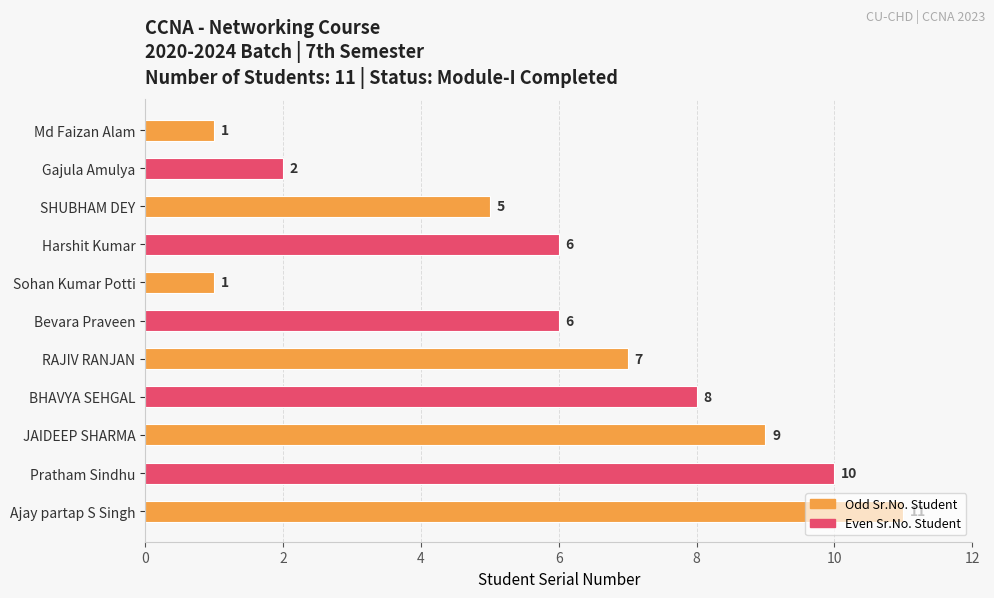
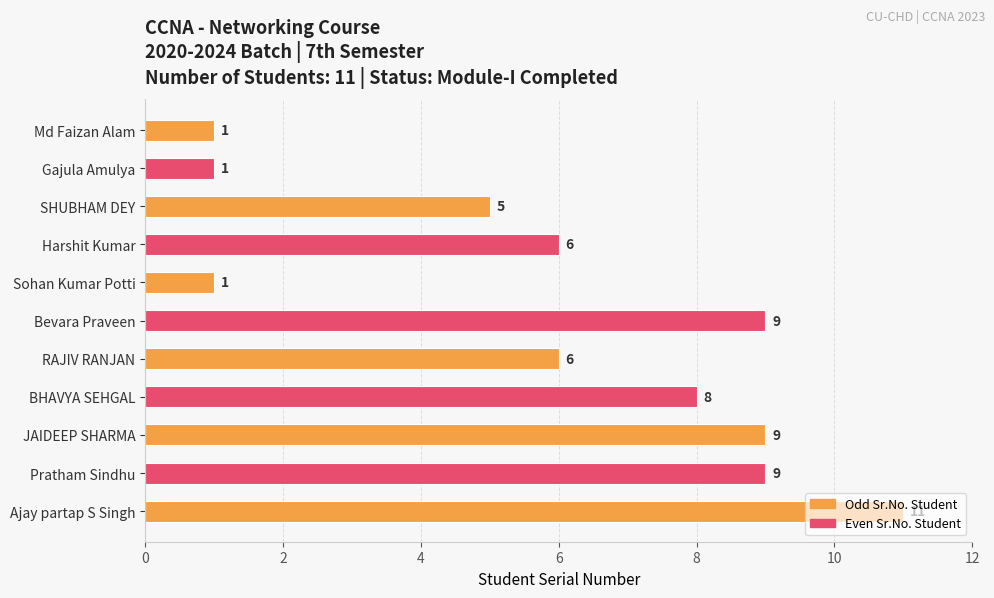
Gajula Amulya: 2 -> 1
Bevara Praveen: 6 -> 9
RAJIV RANJAN: 7 -> 6
Pratham Sindhu: 10 -> 9
